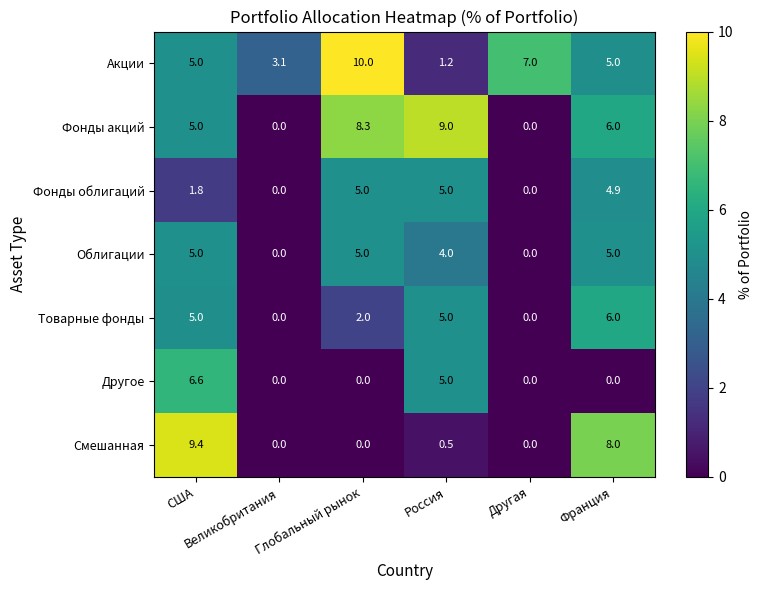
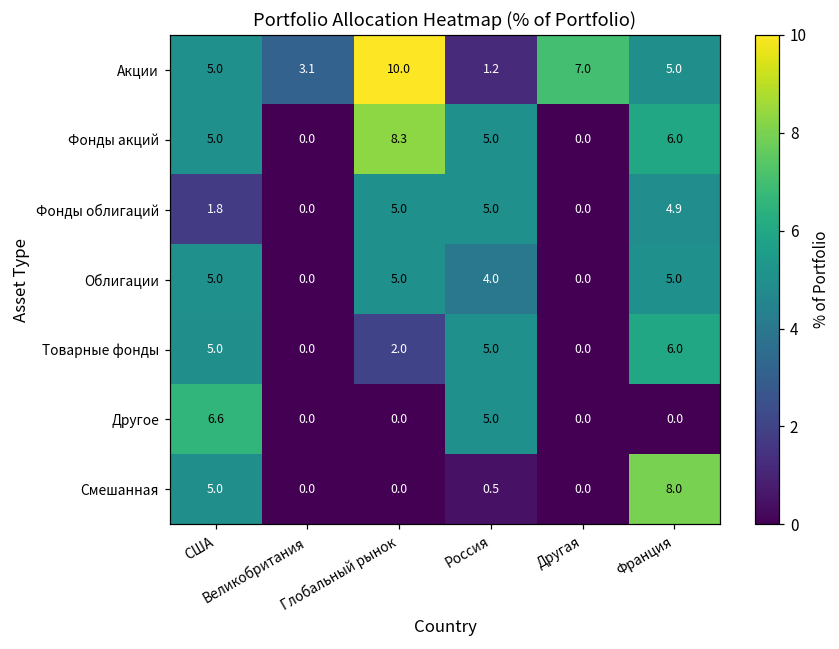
Фонды акций, Россия: 9.0 -> 5.0
Смешанная, США: 9.4 -> 5.0
